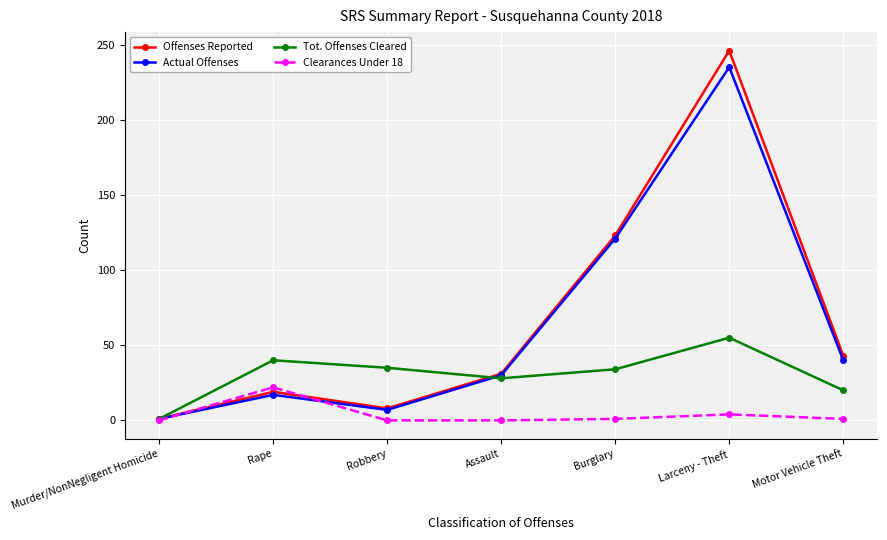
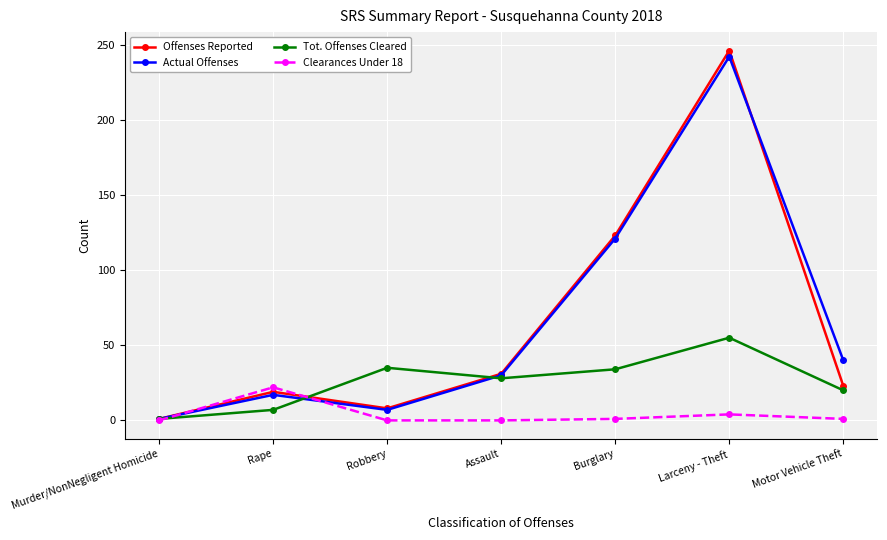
Tot. Offenses Cleared, Rape: 40 -> 7
Actual Offenses, Larceny - Theft: 235 -> 242
Offenses Reported, Motor Vehicle Theft: 43 -> 23
